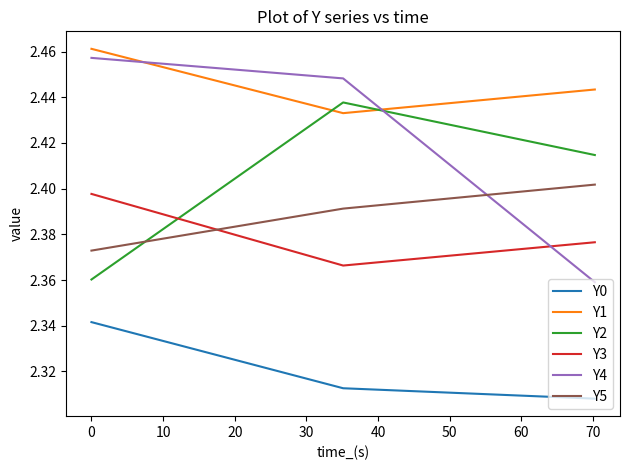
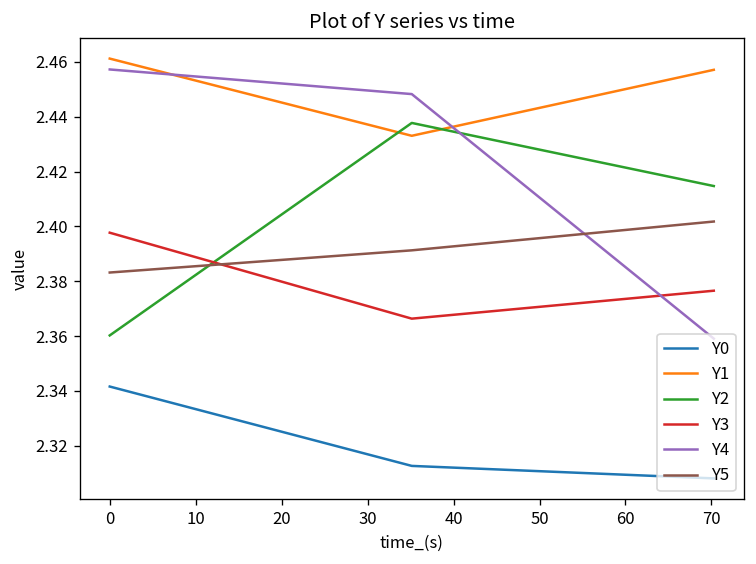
Y5, 0: 2.373 -> 2.383
Y1, 70: 2.443 -> 2.457
